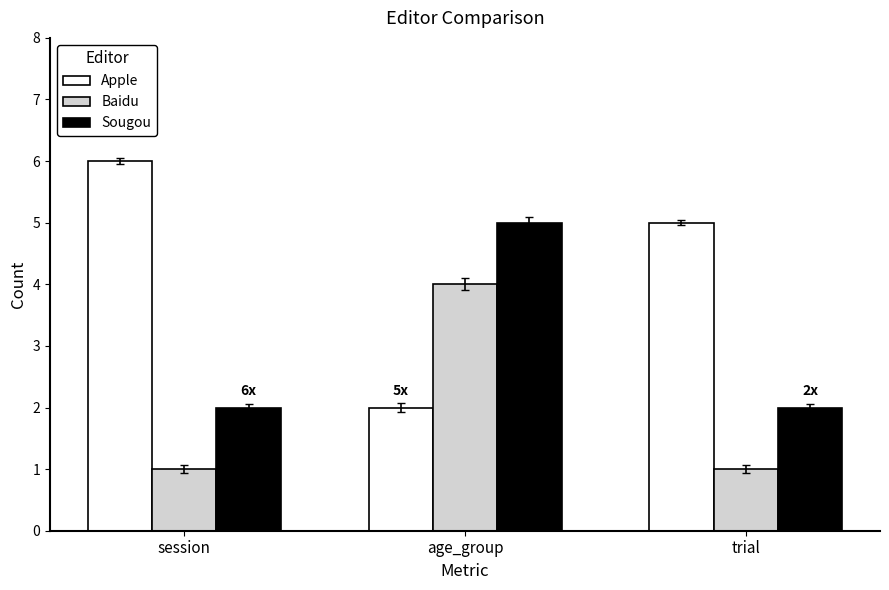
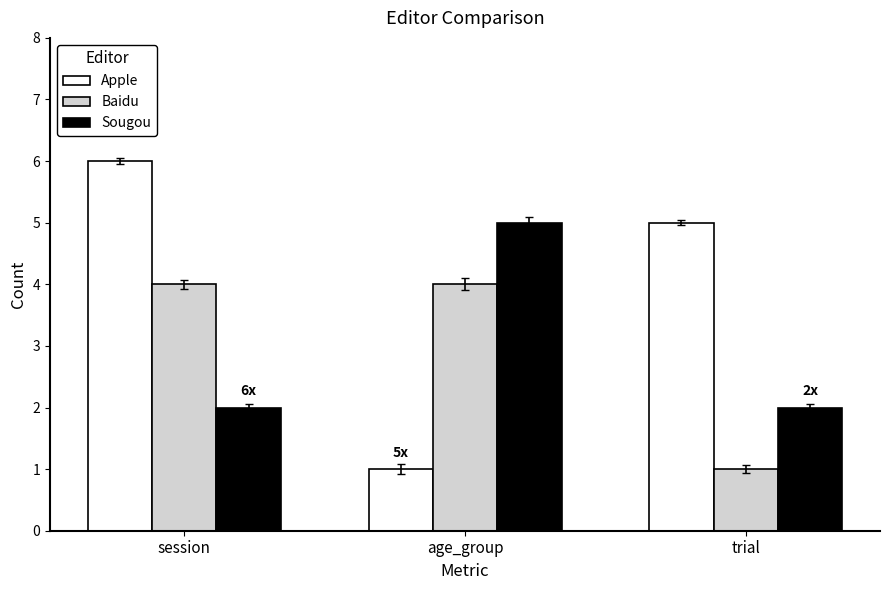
Baidu, session: 1 -> 4
Apple, age_group: 2 -> 1
